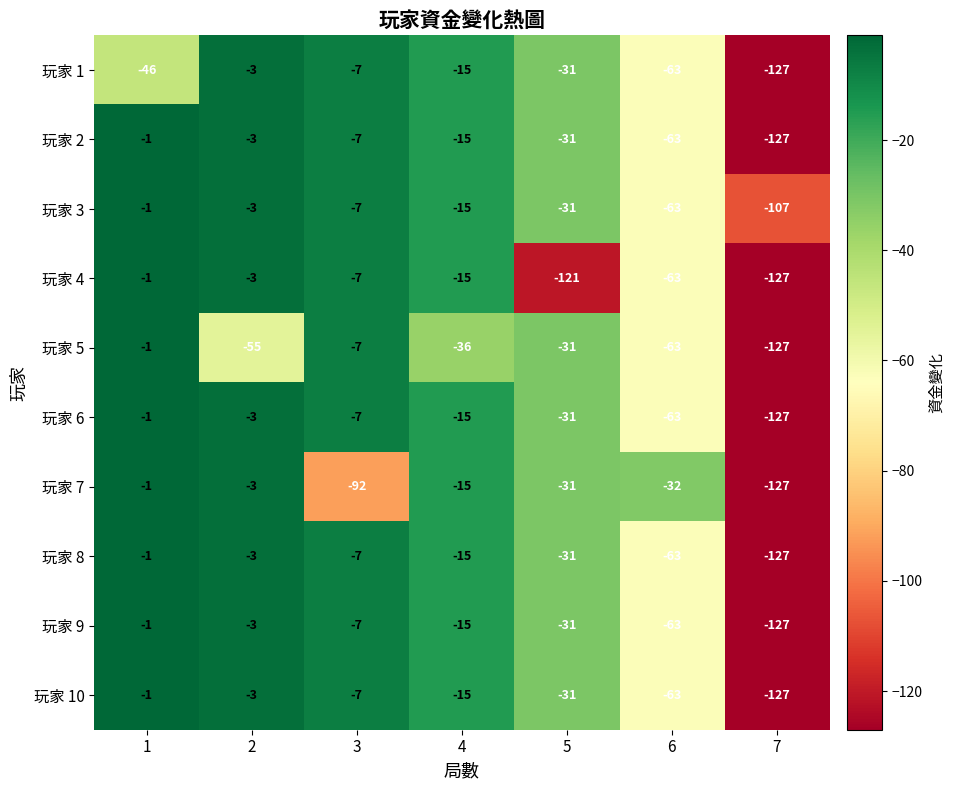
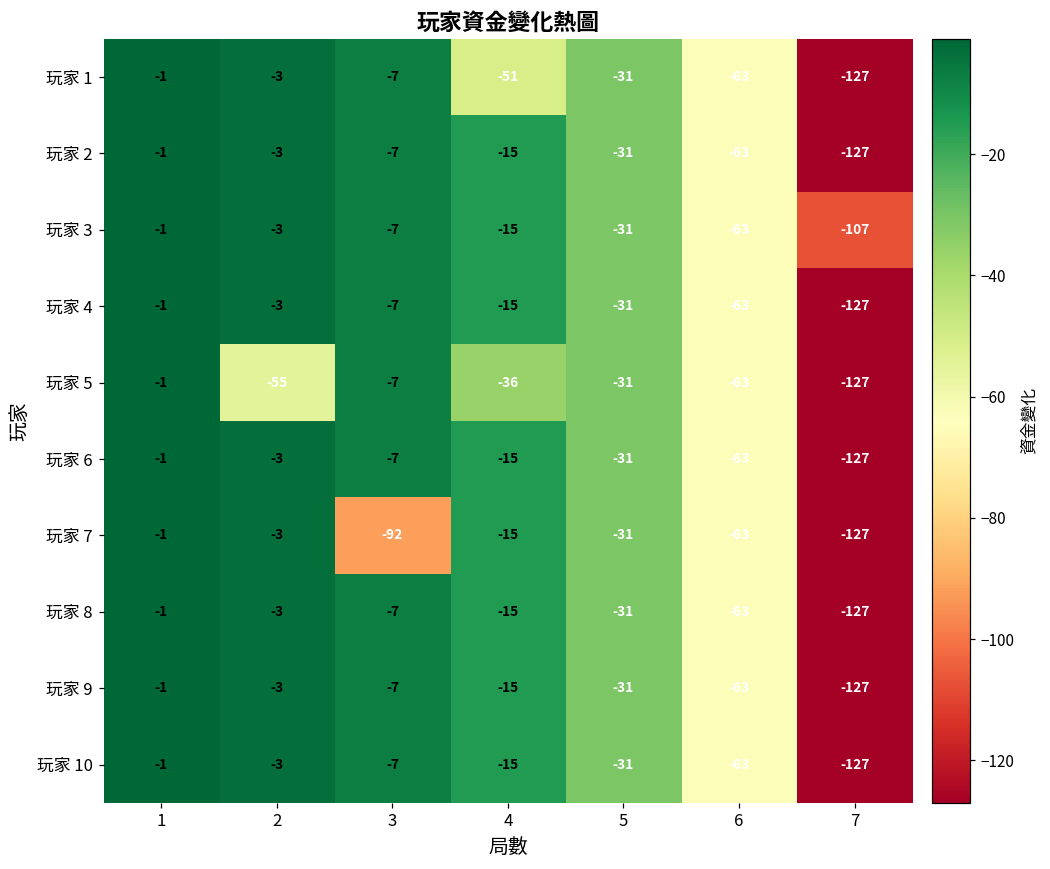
玩家 1, 1: -46 -> -1
玩家 1, 4: -15 -> -51
玩家 4, 5: -121 -> -31
玩家 7, 6: -32 -> -63
